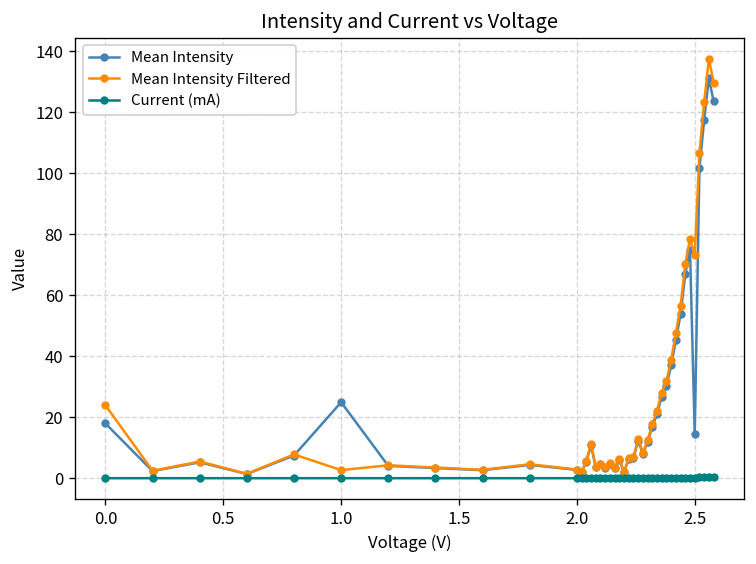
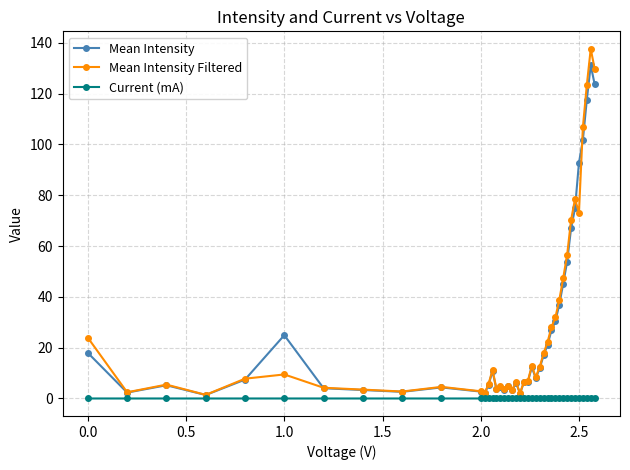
Mean Intensity Filtered, 1.0: 3 -> 9
Mean Intensity, 2.5: 14 -> 93
